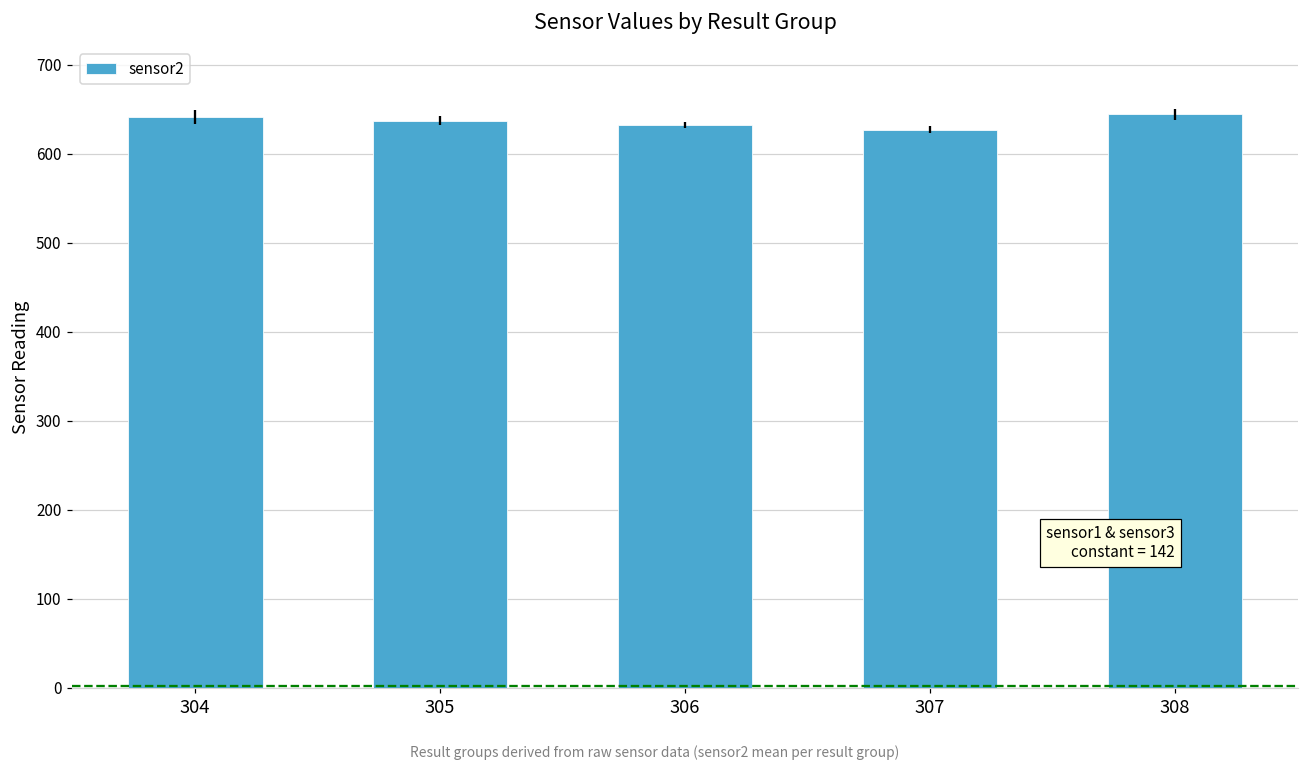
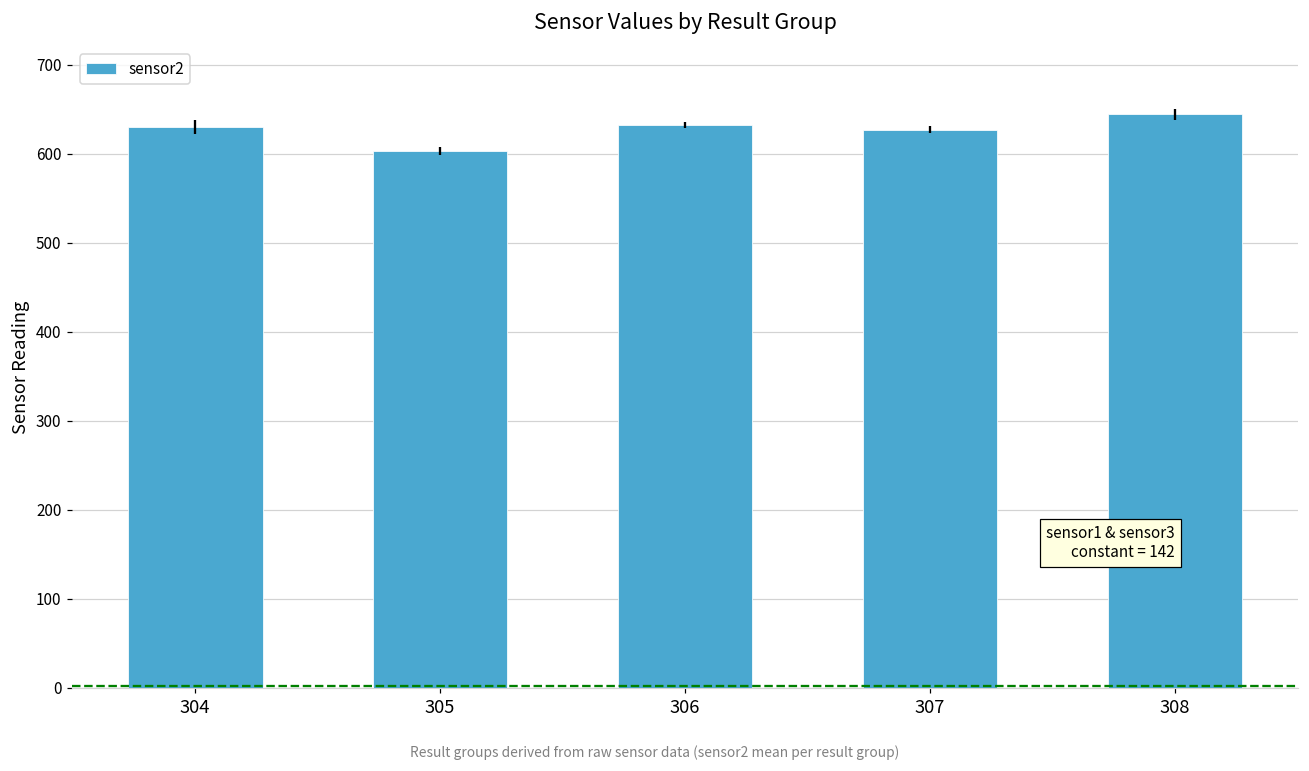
304: 640 -> 630
305: 640 -> 600
